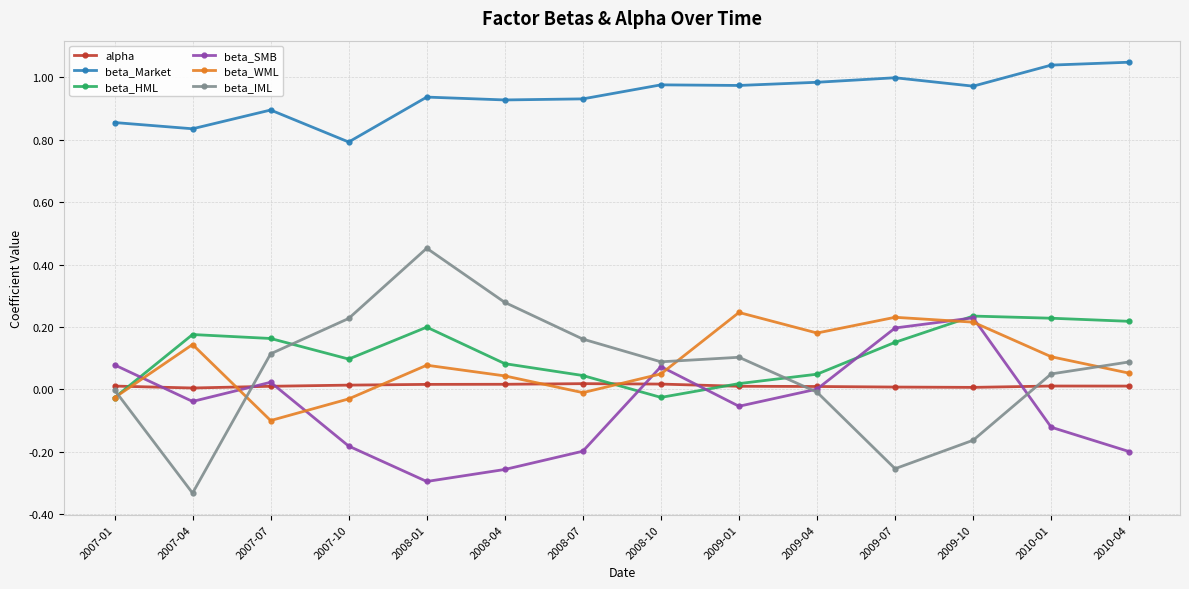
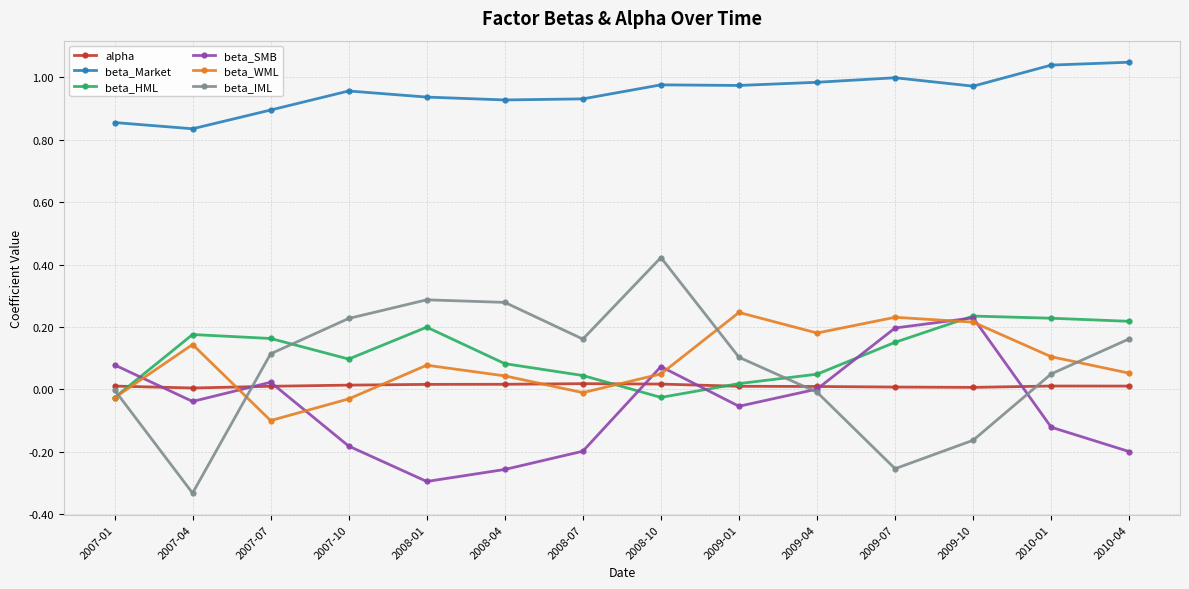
beta_Market, 2007-10: 0.79 -> 0.96
beta_IML, 2008-01: 0.45 -> 0.29
beta_IML, 2008-10: 0.09 -> 0.42
beta_IML, 2010-04: 0.09 -> 0.16
